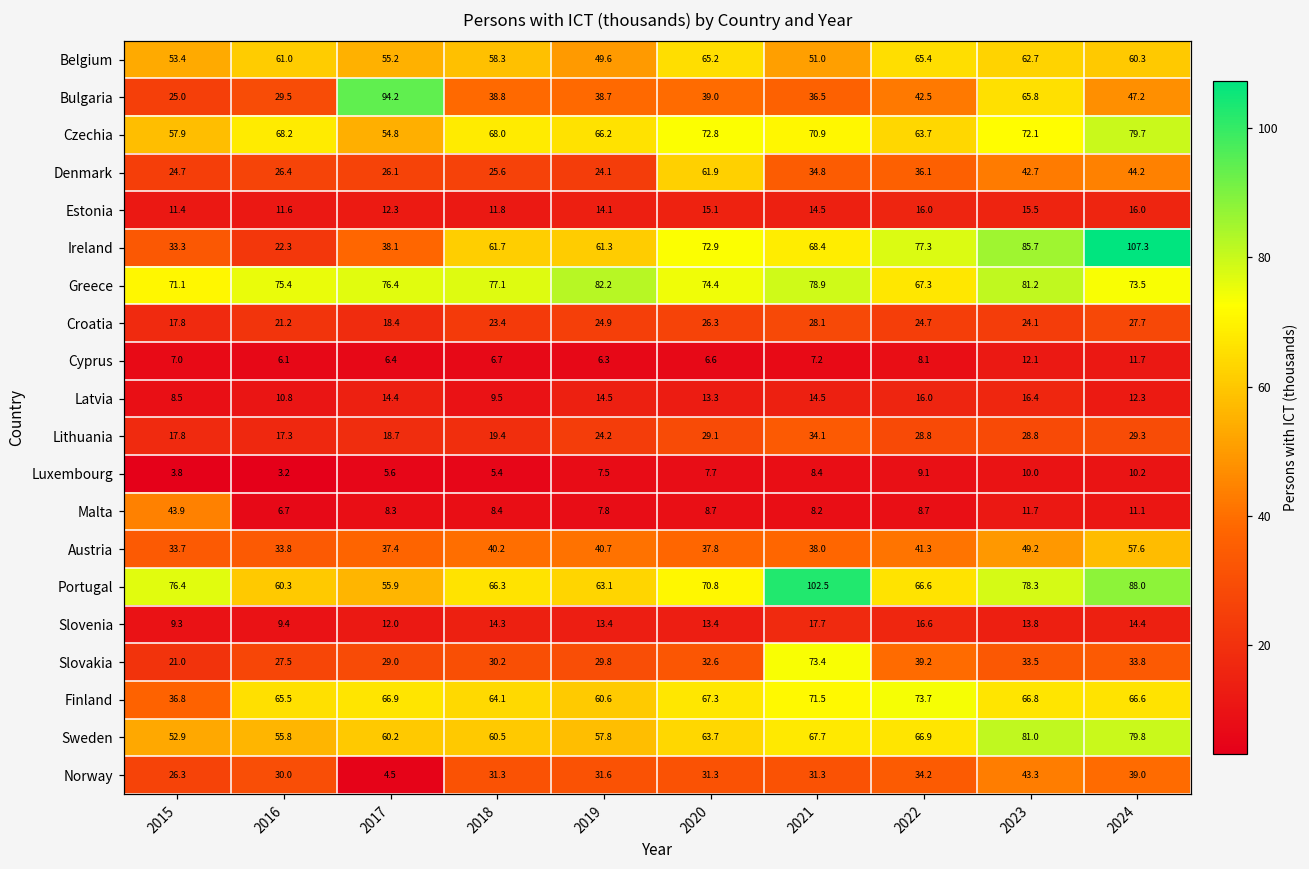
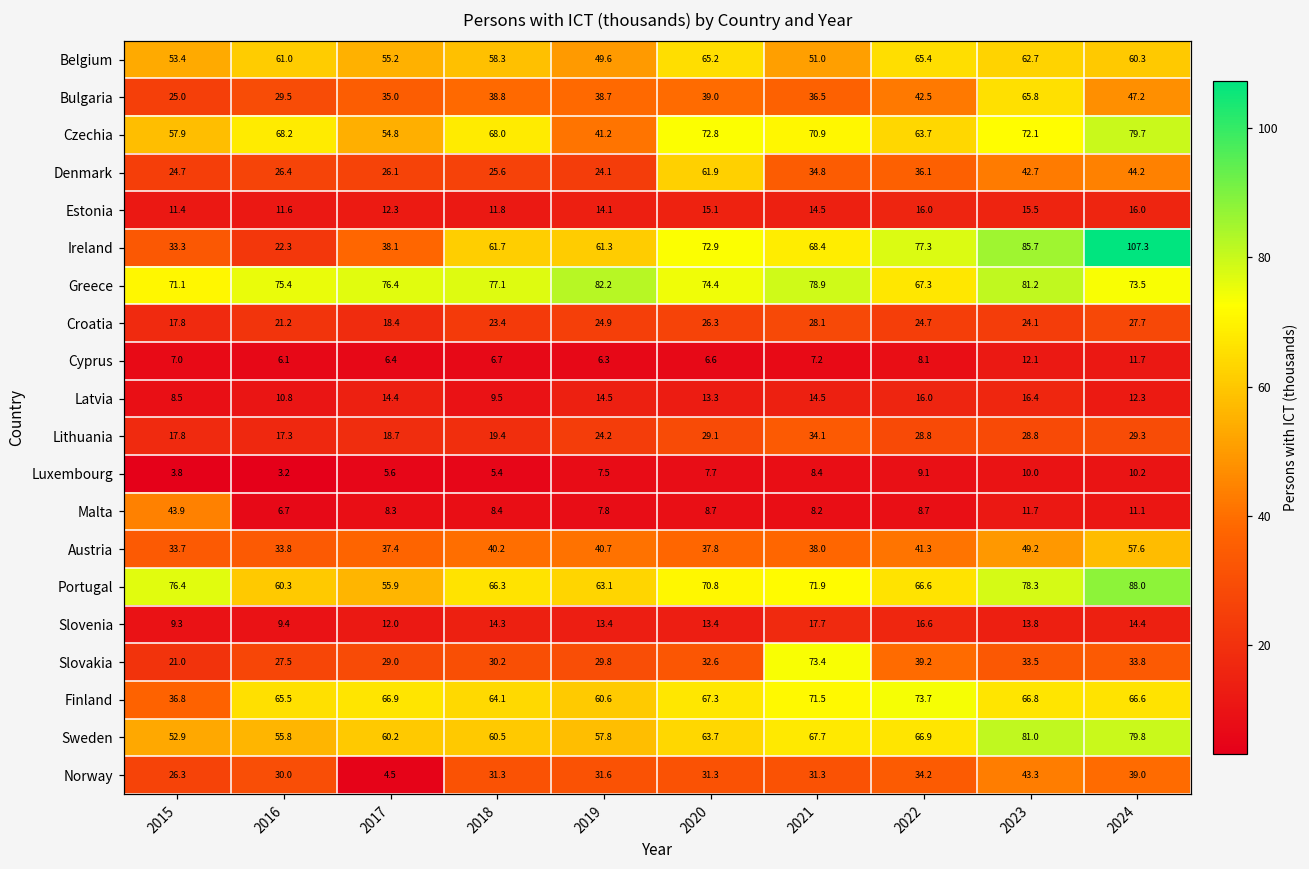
Bulgaria, 2017: 94.2 -> 35.0
Czechia, 2019: 66.2 -> 41.2
Portugal, 2021: 102.5 -> 71.9
